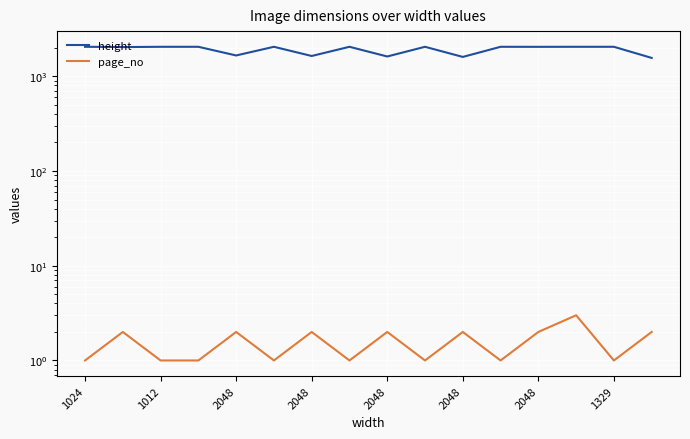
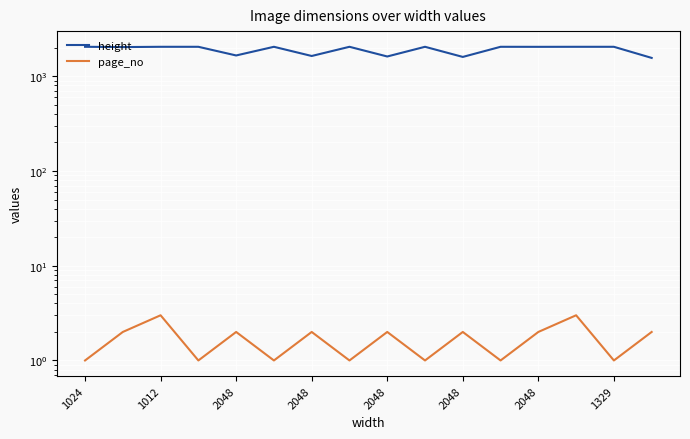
page_no, 1012: 1 -> 3
